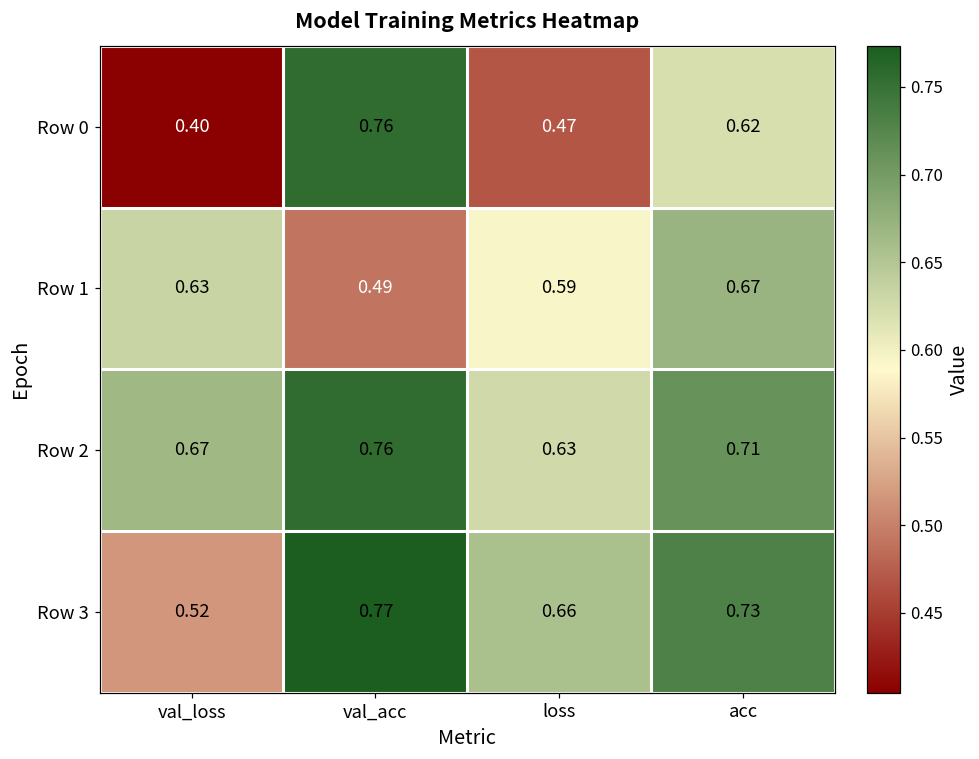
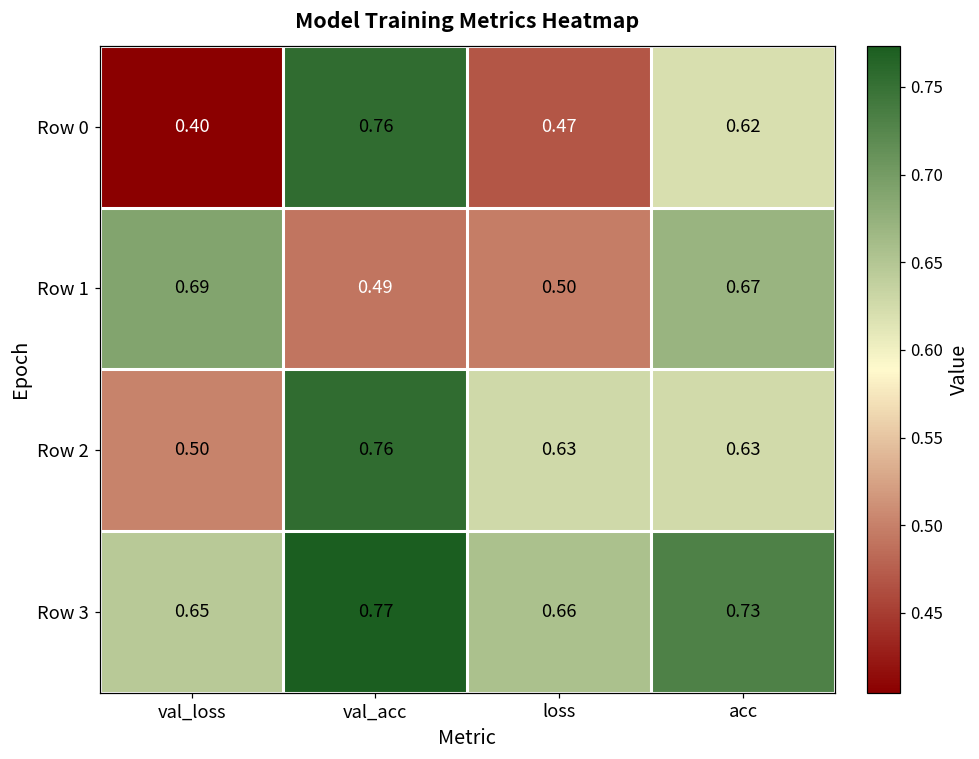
Row 1, val_loss: 0.63 -> 0.69
Row 1, loss: 0.59 -> 0.50
Row 2, val_loss: 0.67 -> 0.50
Row 2, acc: 0.71 -> 0.63
Row 3, val_loss: 0.52 -> 0.65
